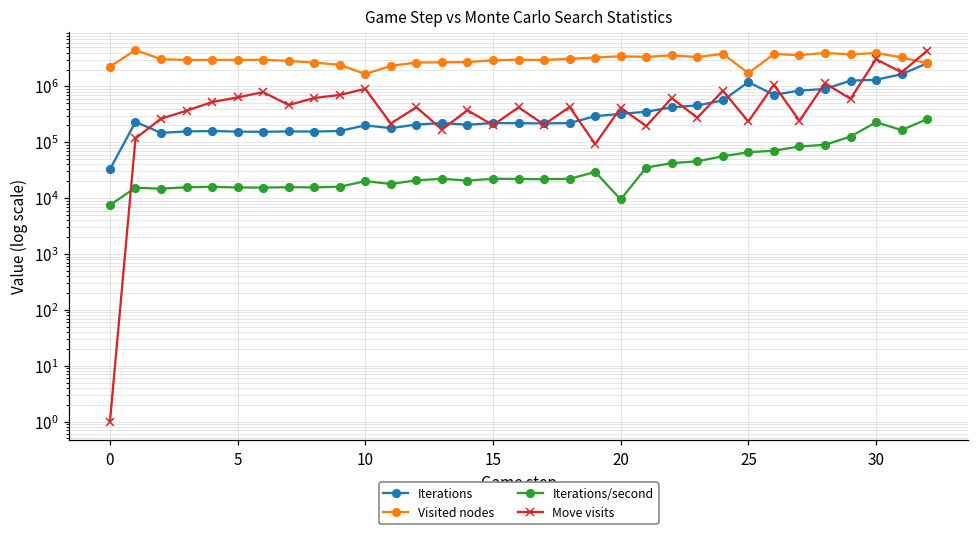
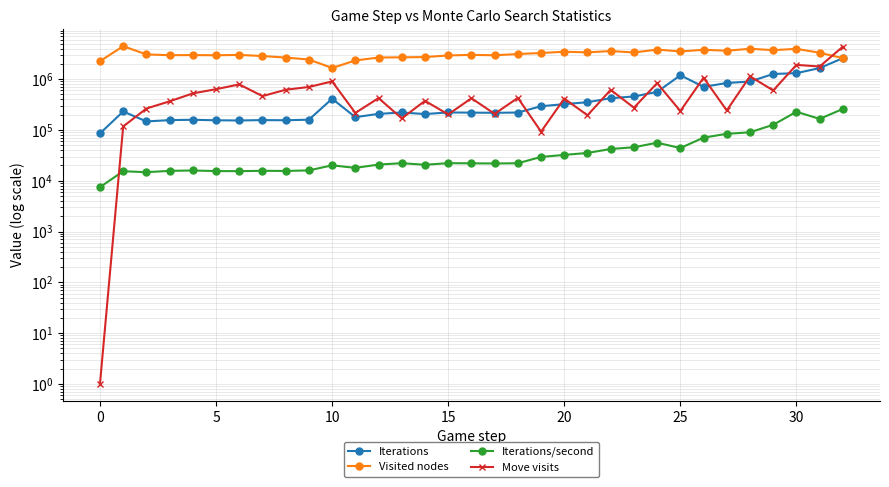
Iterations, 0: 30000 -> 90000
Iterations, 10: 200000 -> 400000
Iterations/second, 20: 9000 -> 30000
Visited nodes, 25: 1700000 -> 4000000
Iterations/second, 25: 70000 -> 40000
Move visits, 30: 3000000 -> 1900000
